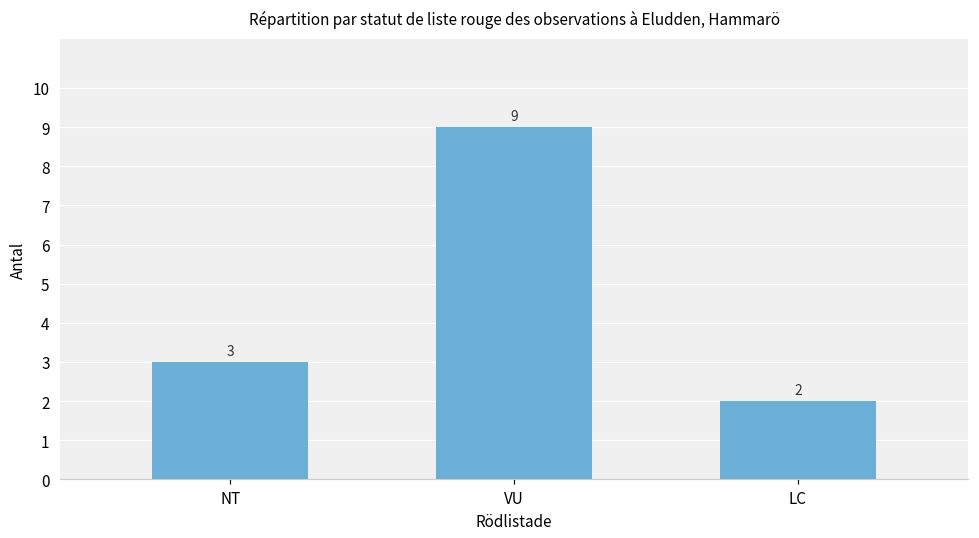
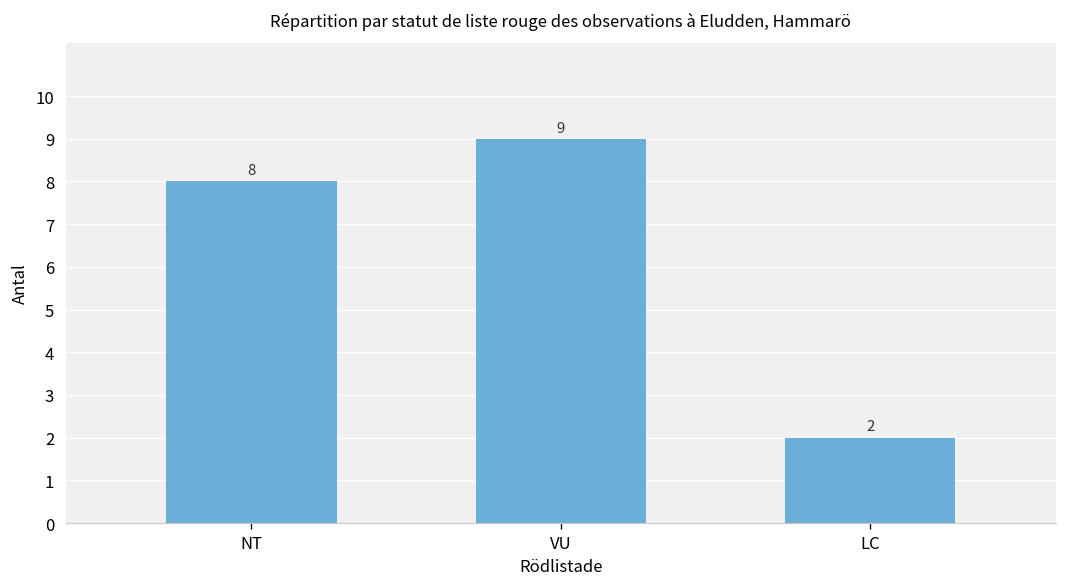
NT: 3 -> 8
